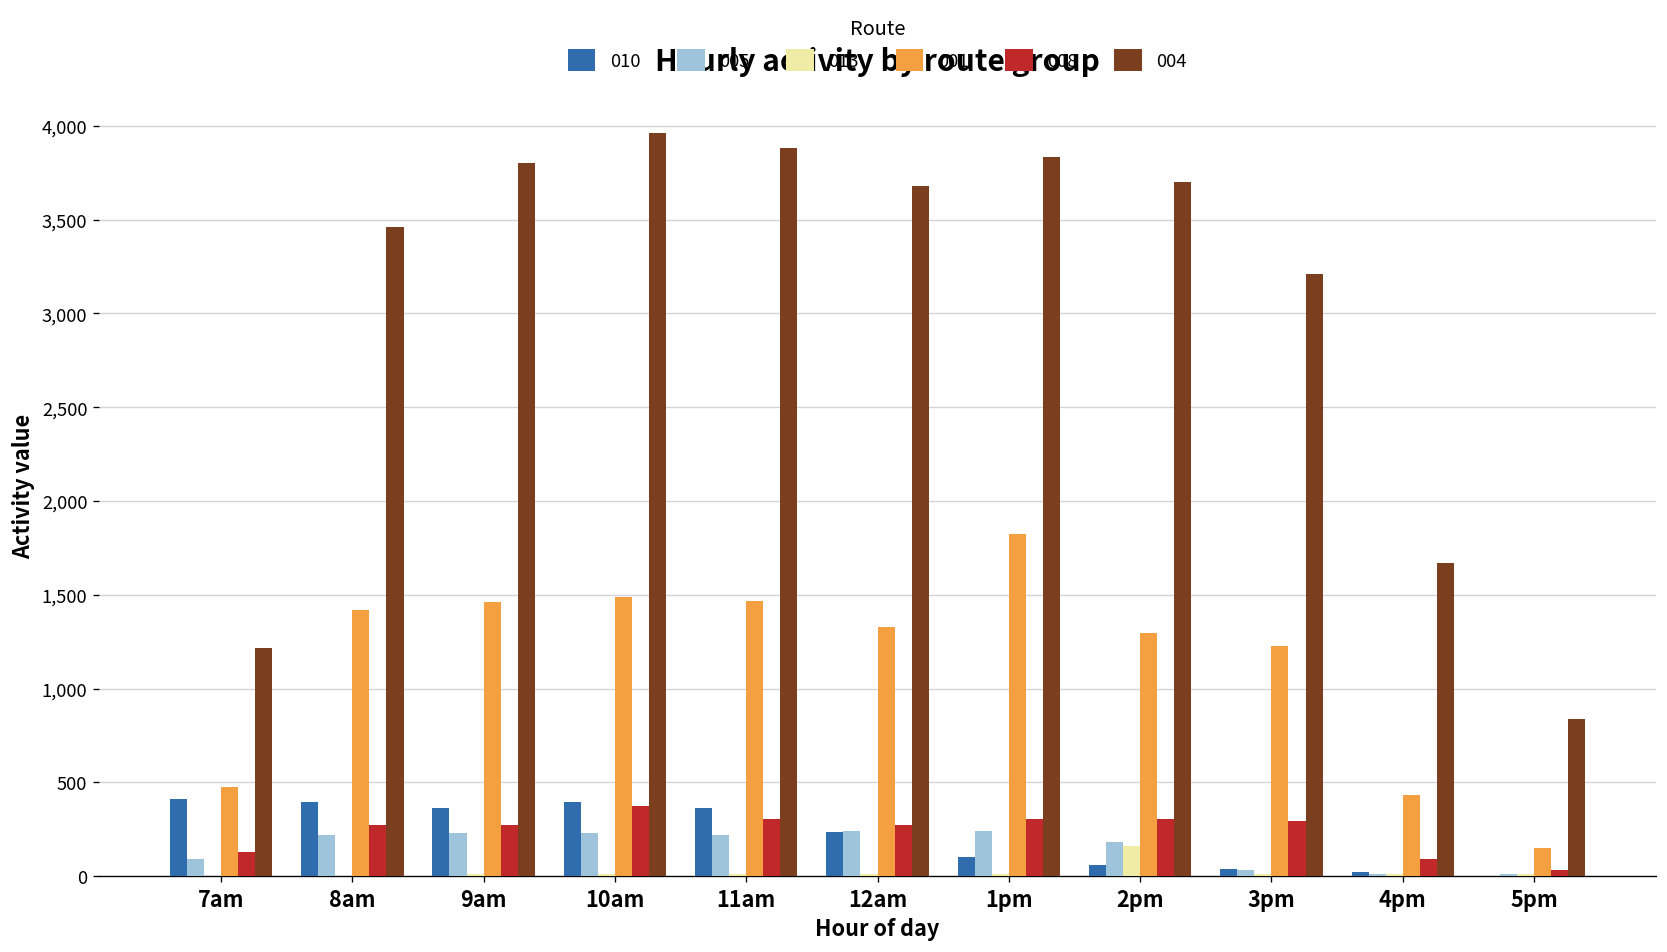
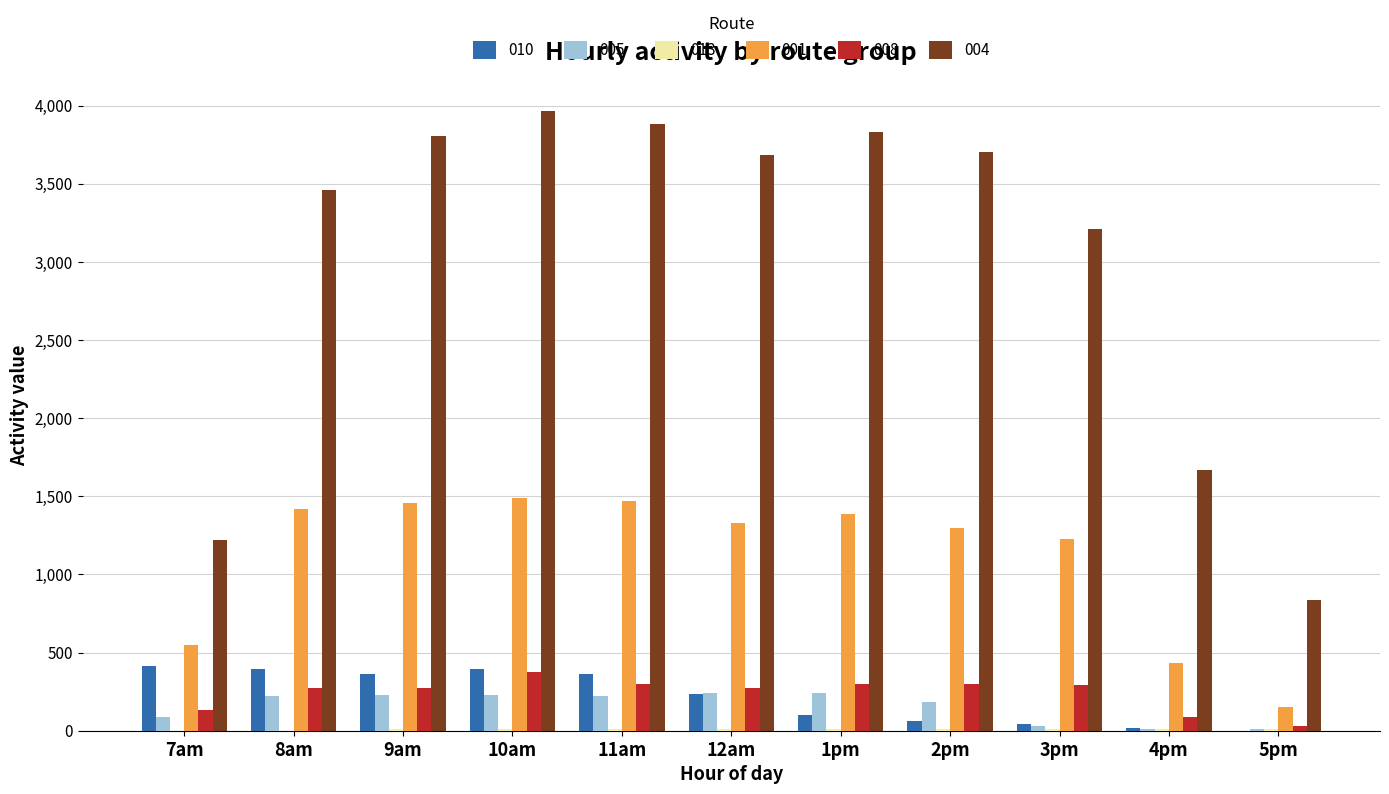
001, 7am: 470 -> 550
001, 1pm: 1,820 -> 1,390
013, 2pm: 160 -> 10
